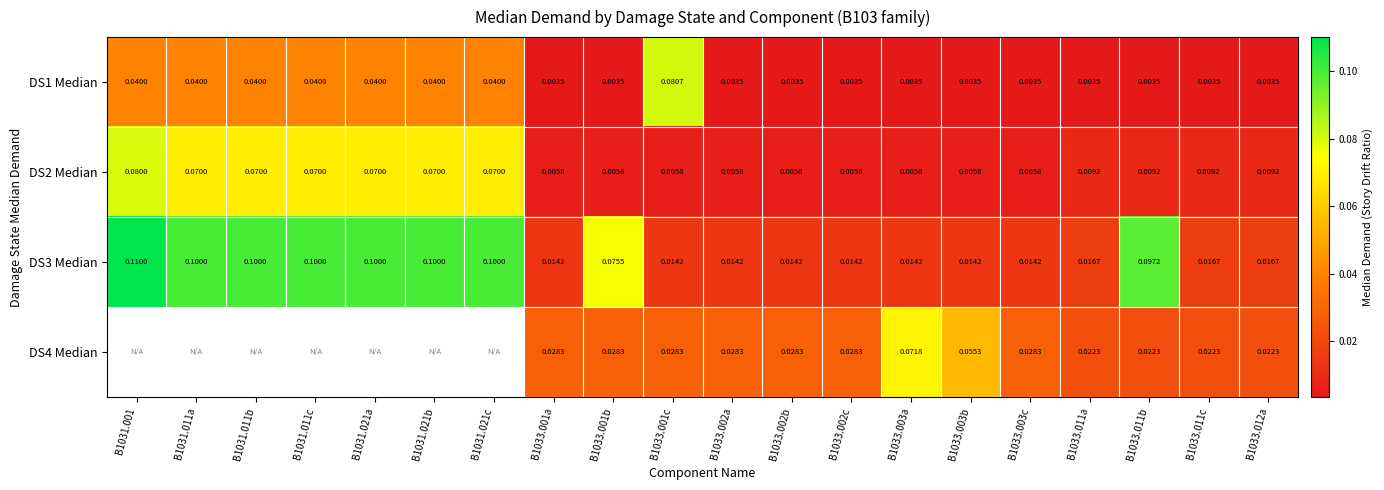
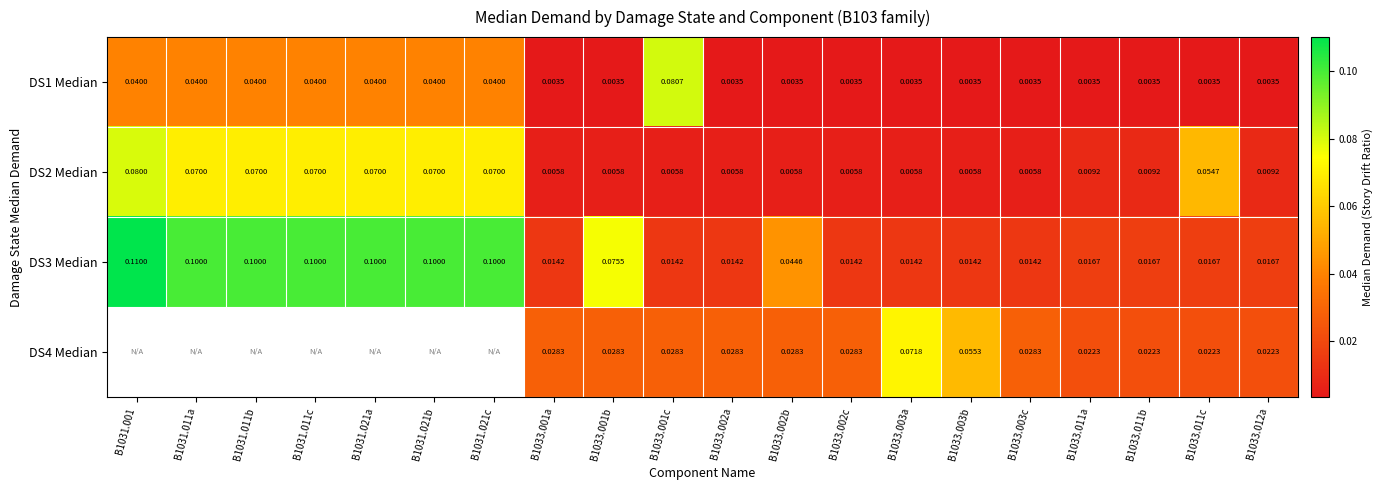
DS2 Median, B1033.011c: 0.0092 -> 0.0547
DS3 Median, B1033.002b: 0.0142 -> 0.0446
DS3 Median, B1033.011b: 0.0972 -> 0.0167
